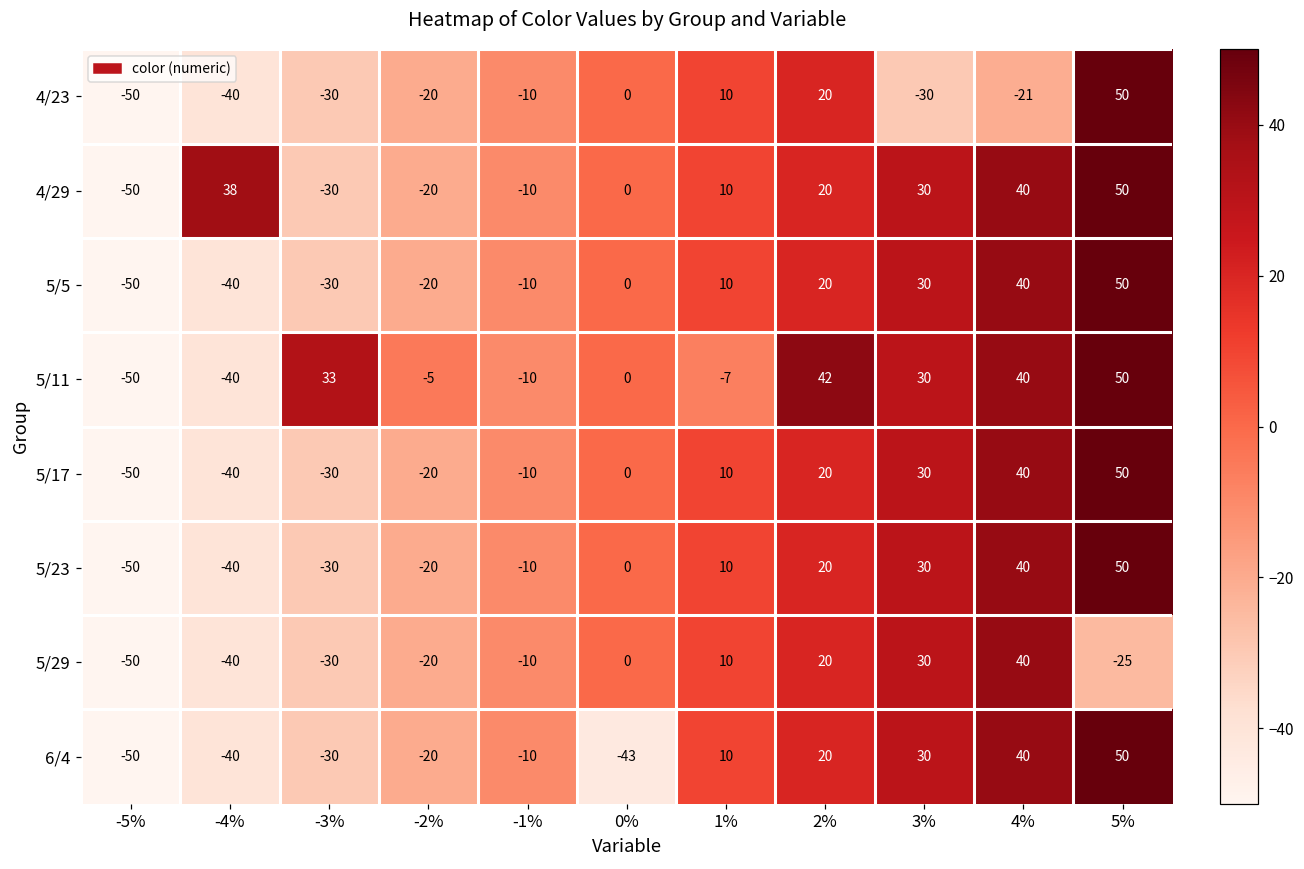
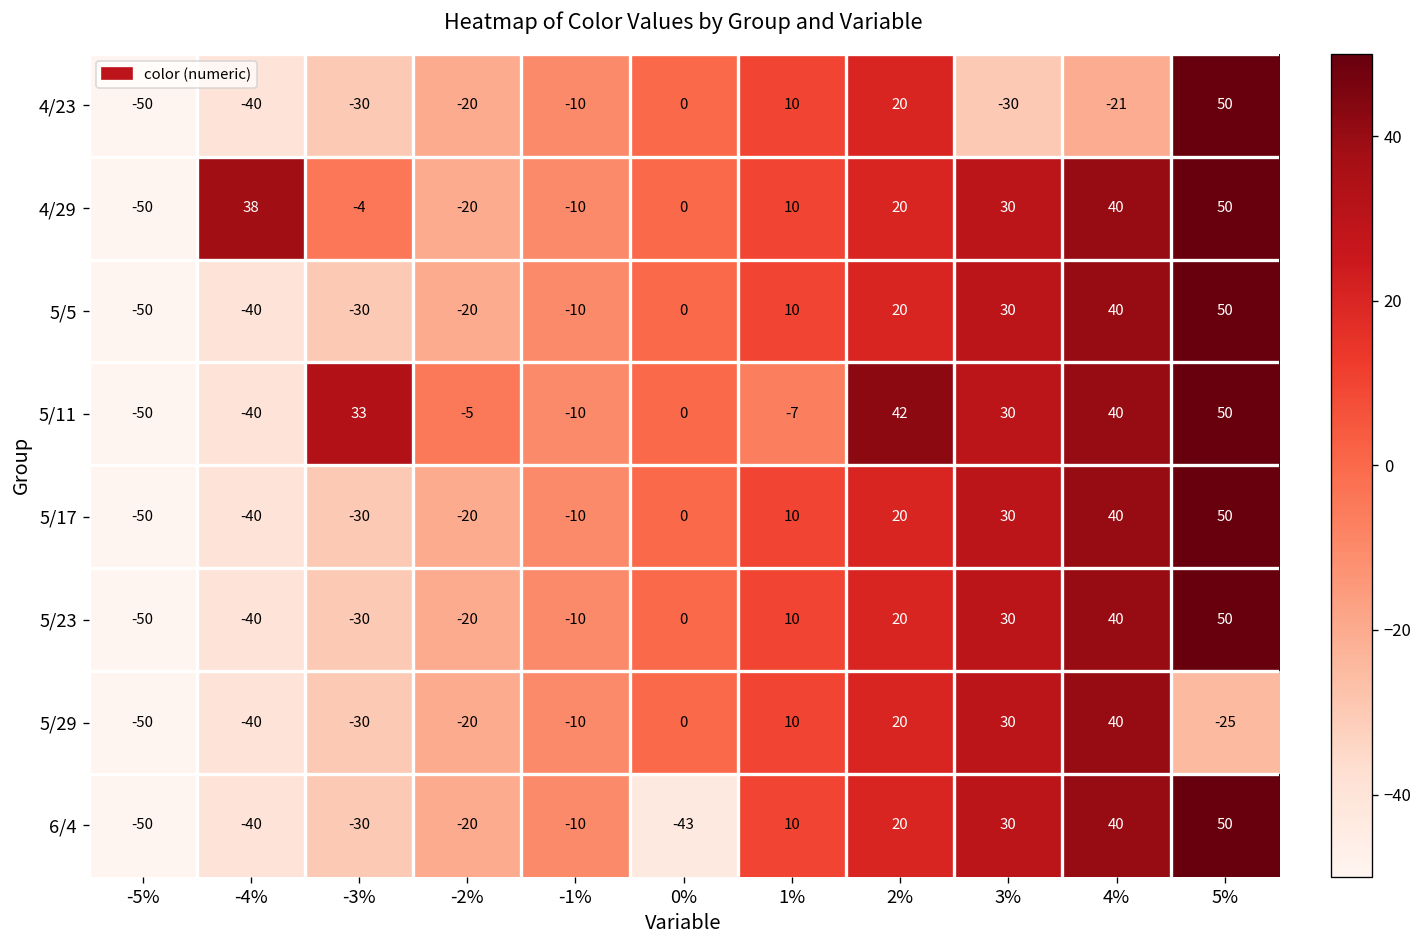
4/29, -3%: -30 -> -4
